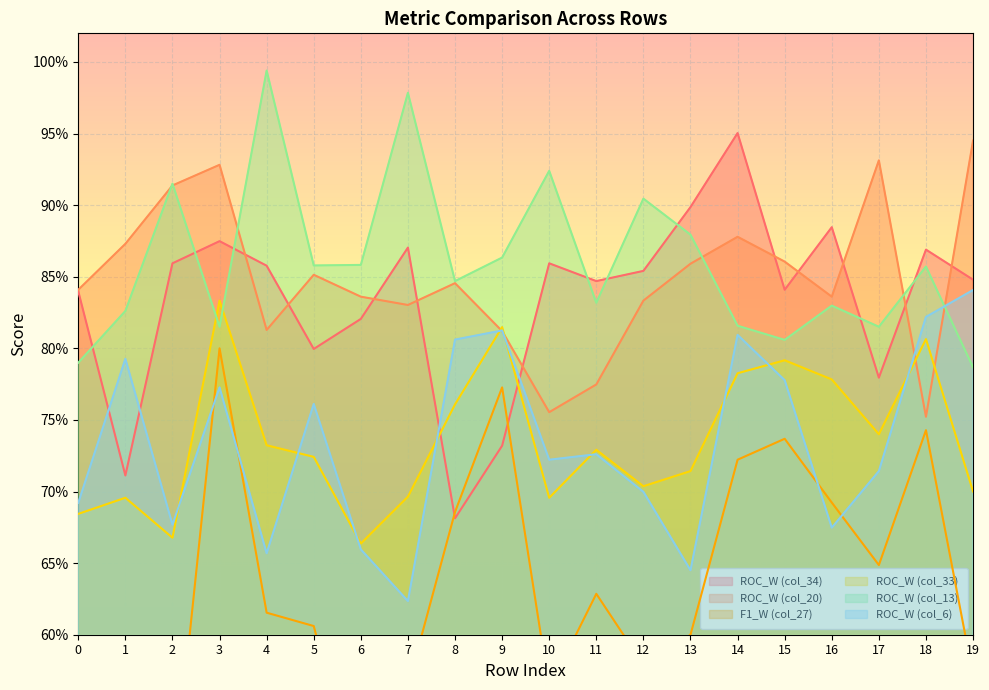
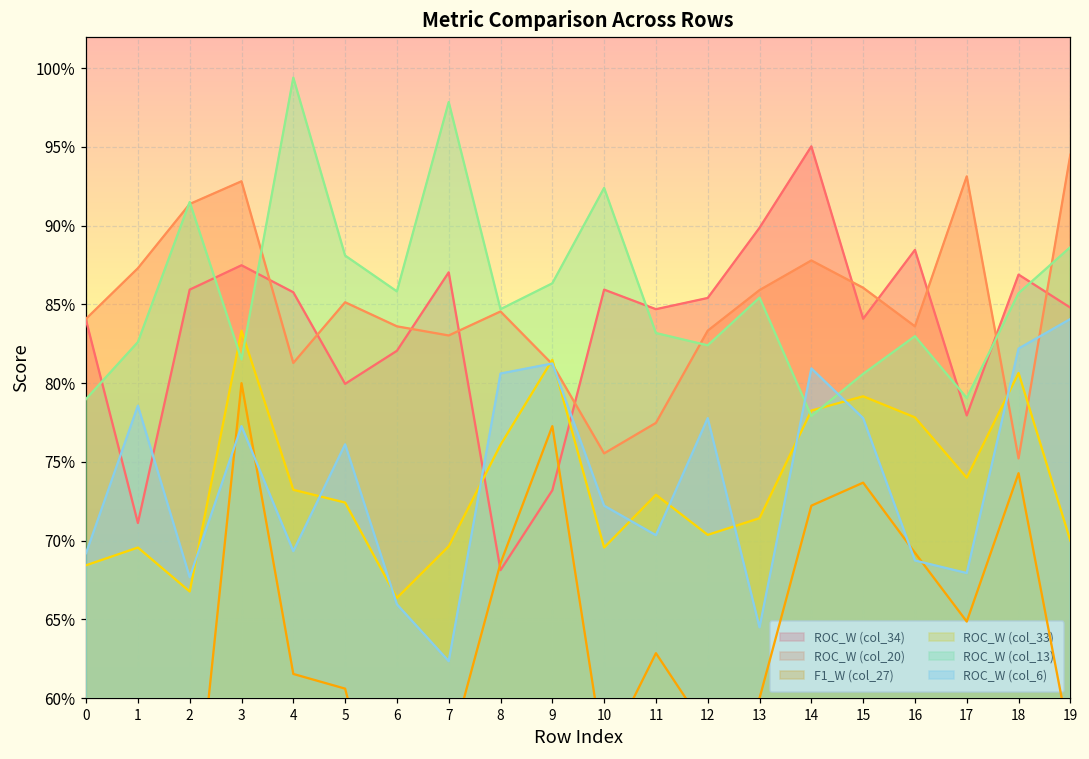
ROC_W (col_6), 1: 79.3% -> 78.6%
ROC_W (col_6), 4: 65.7% -> 69.3%
ROC_W (col_13), 5: 85.8% -> 88.1%
ROC_W (col_6), 11: 72.6% -> 70.3%
ROC_W (col_13), 12: 90.5% -> 82.4%
ROC_W (col_6), 12: 70.0% -> 77.8%
ROC_W (col_13), 13: 87.9% -> 85.4%
ROC_W (col_13), 14: 81.6% -> 77.9%
ROC_W (col_6), 16: 67.5% -> 68.7%
ROC_W (col_13), 17: 81.5% -> 79.1%
ROC_W (col_6), 17: 71.4% -> 67.9%
ROC_W (col_13), 19: 78.7% -> 88.6%
